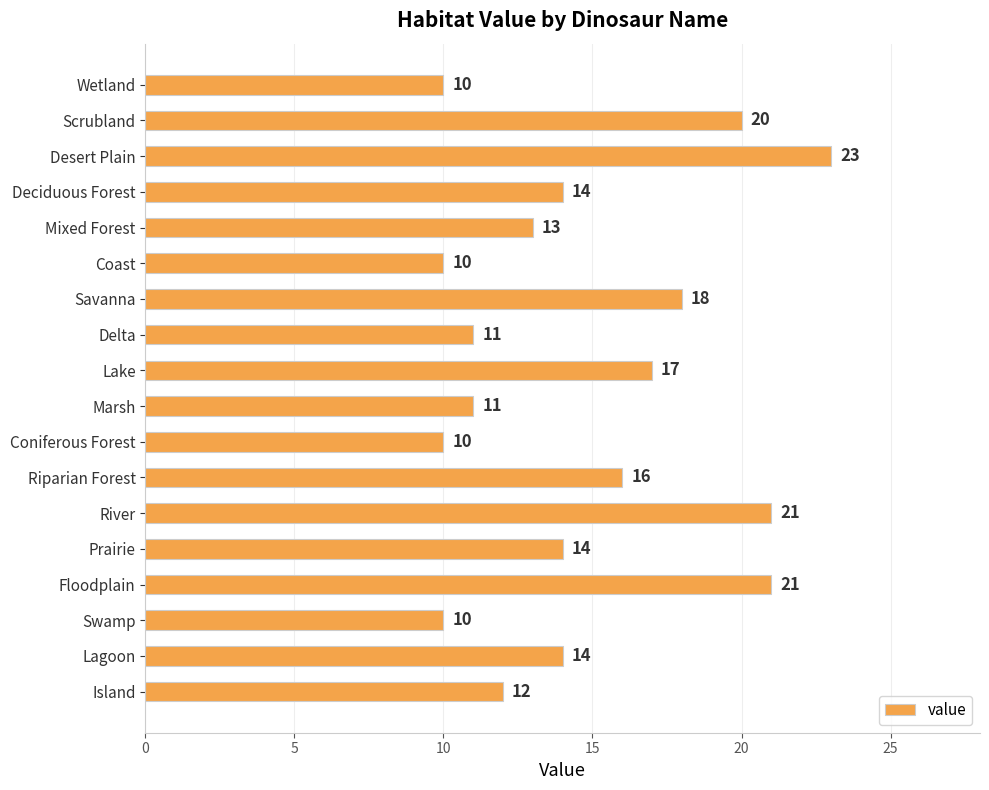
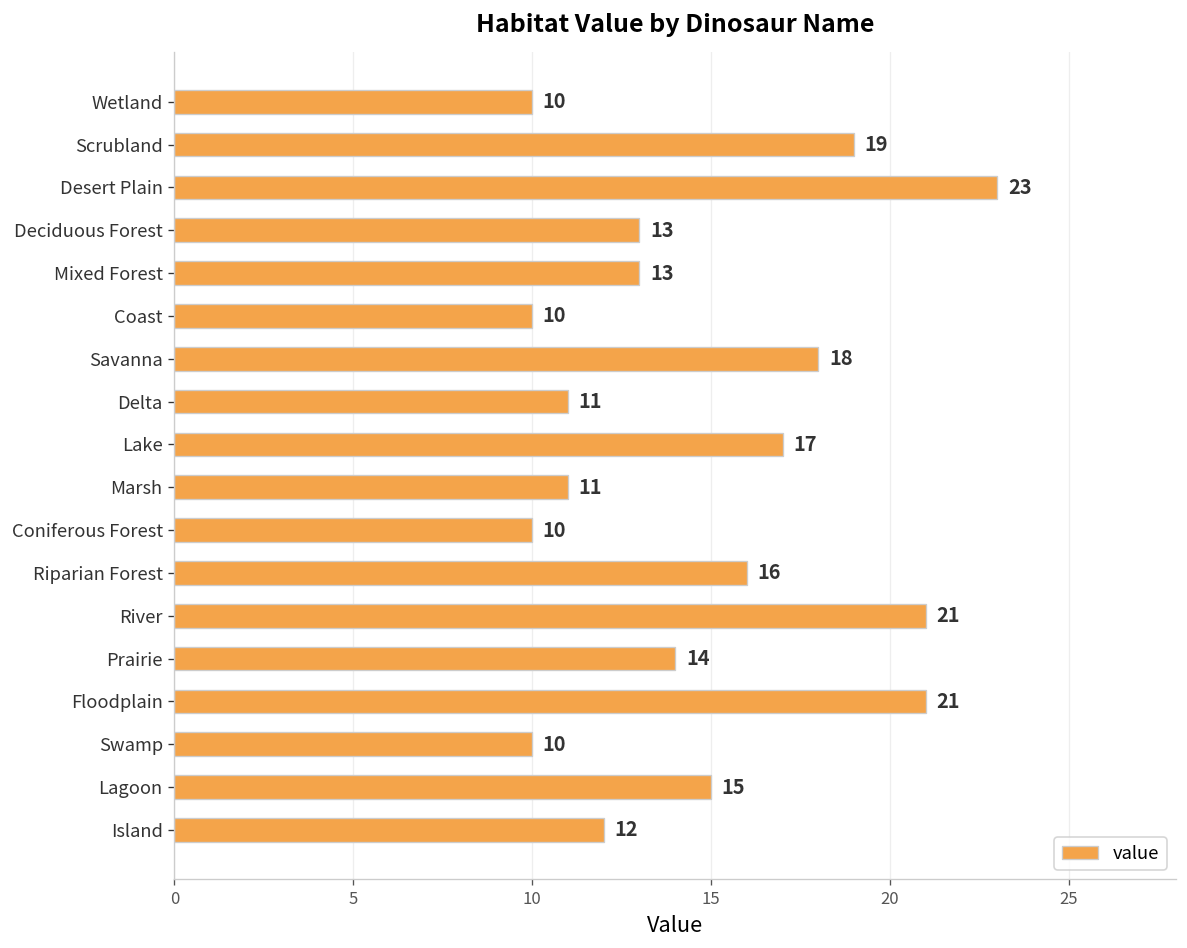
Scrubland: 20 -> 19
Deciduous Forest: 14 -> 13
Lagoon: 14 -> 15
